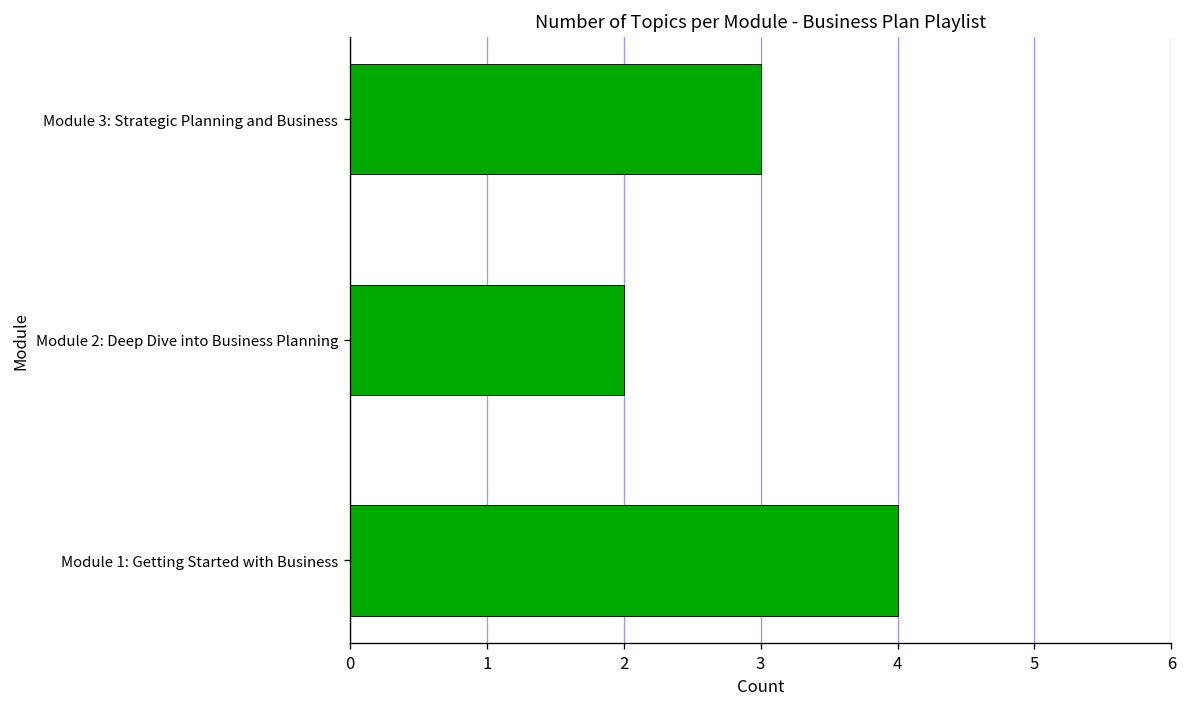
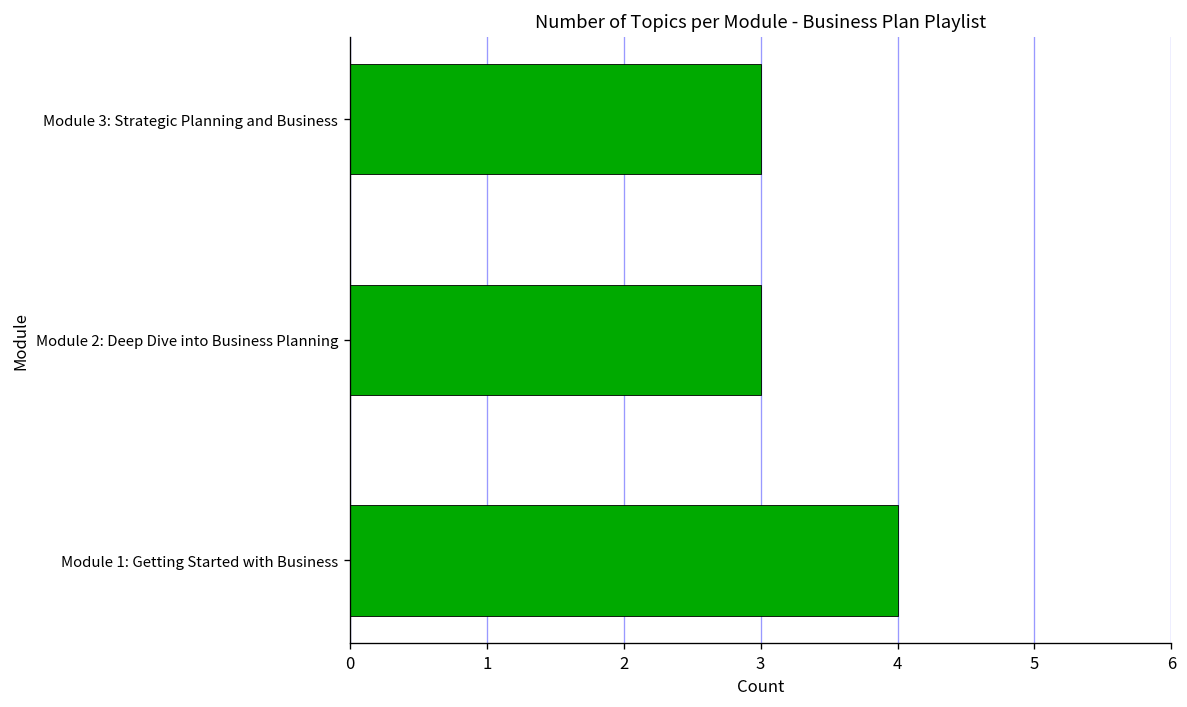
Module 2: Deep Dive into Business Planning: 2 -> 3
